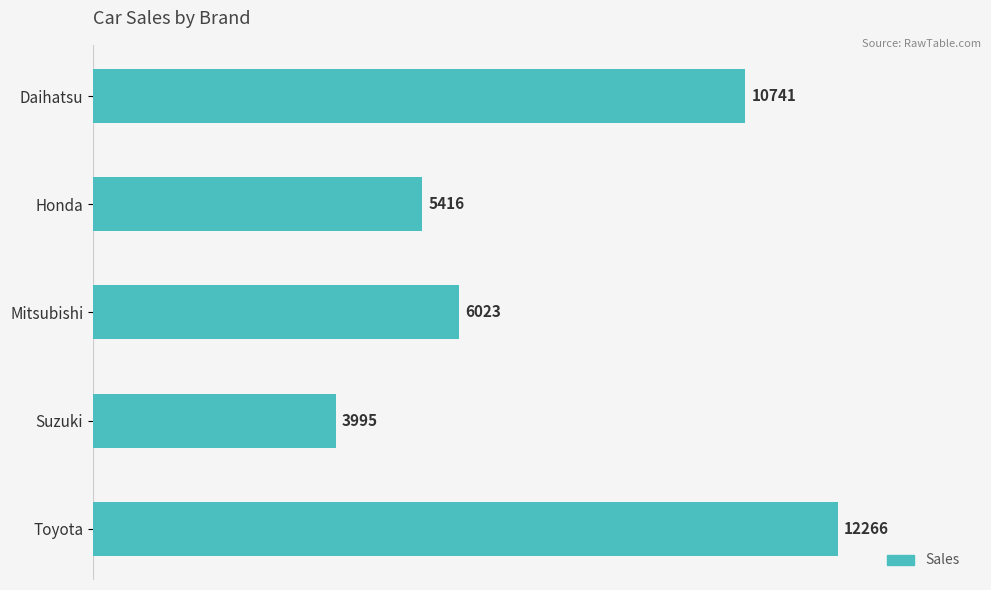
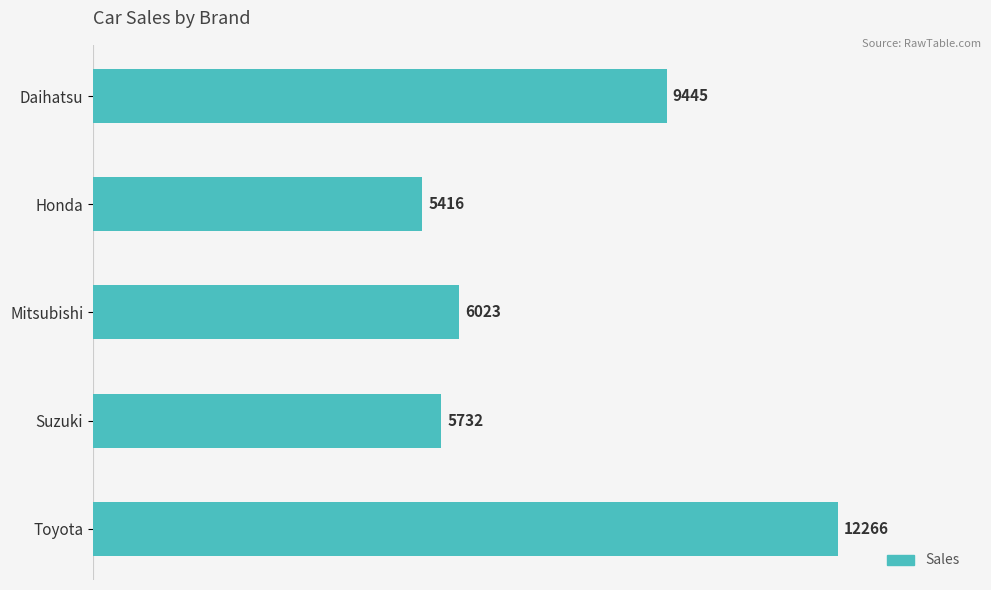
Daihatsu: 10741 -> 9445
Suzuki: 3995 -> 5732
